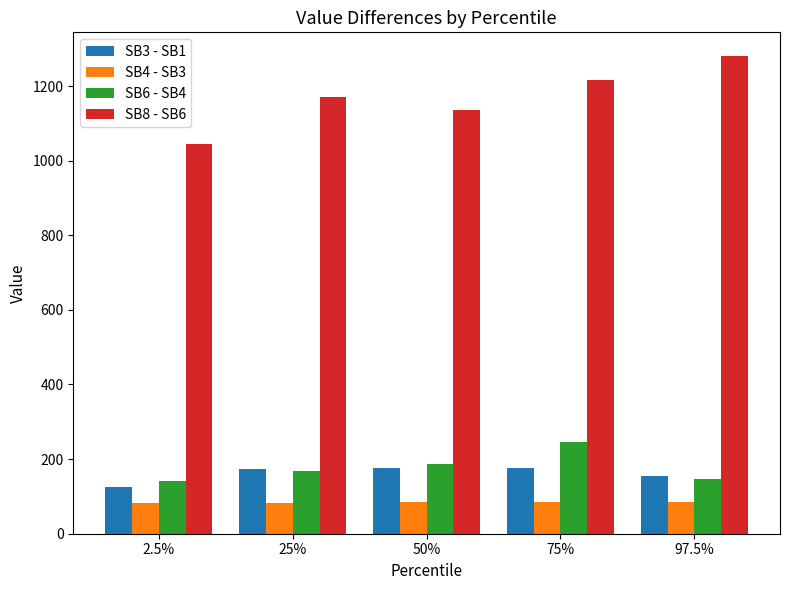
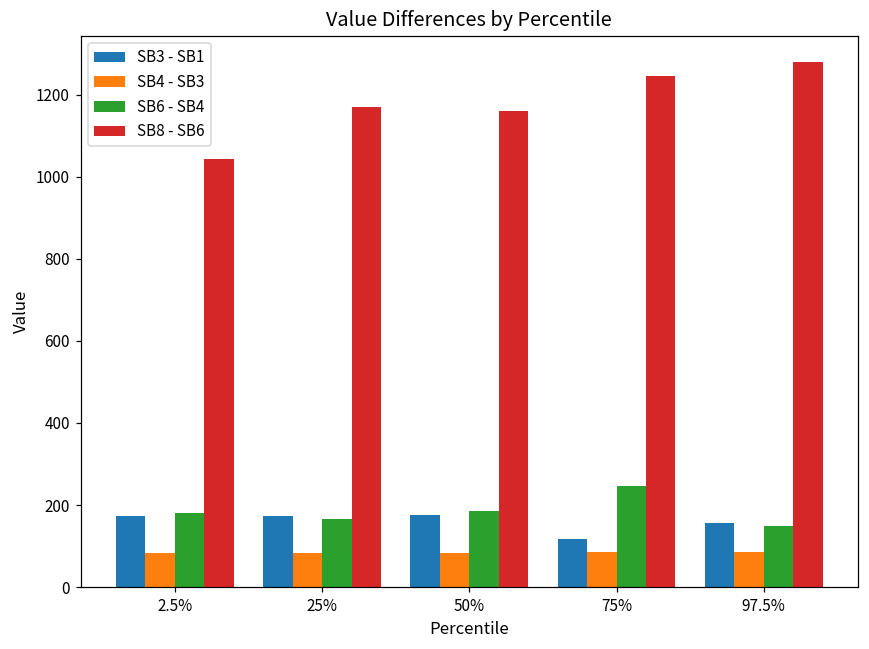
SB3 - SB1, 2.5%: 120 -> 170
SB6 - SB4, 2.5%: 140 -> 180
SB8 - SB6, 50%: 1140 -> 1160
SB3 - SB1, 75%: 180 -> 120
SB8 - SB6, 75%: 1220 -> 1250
